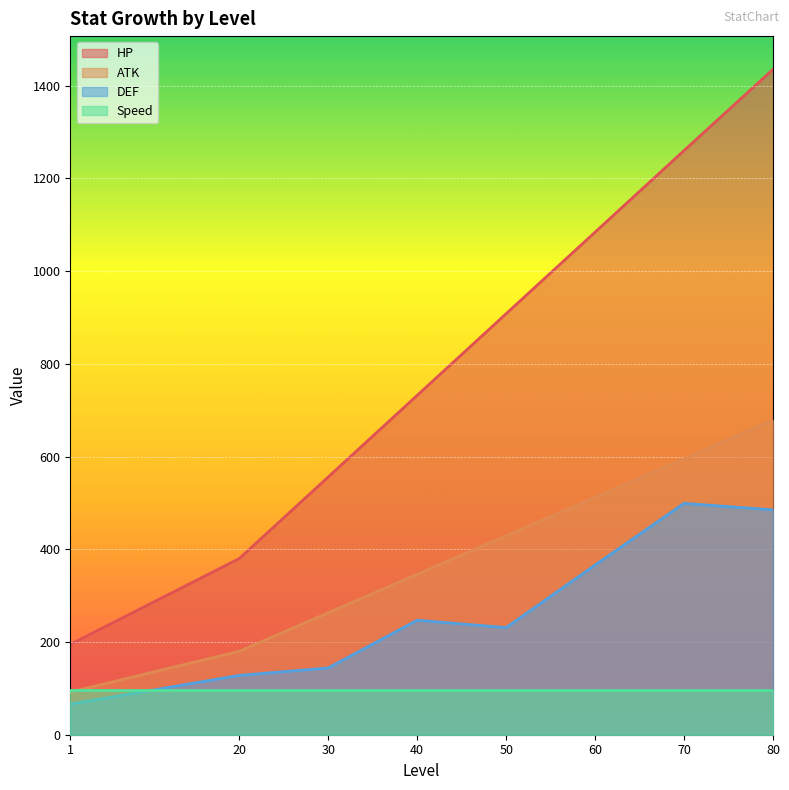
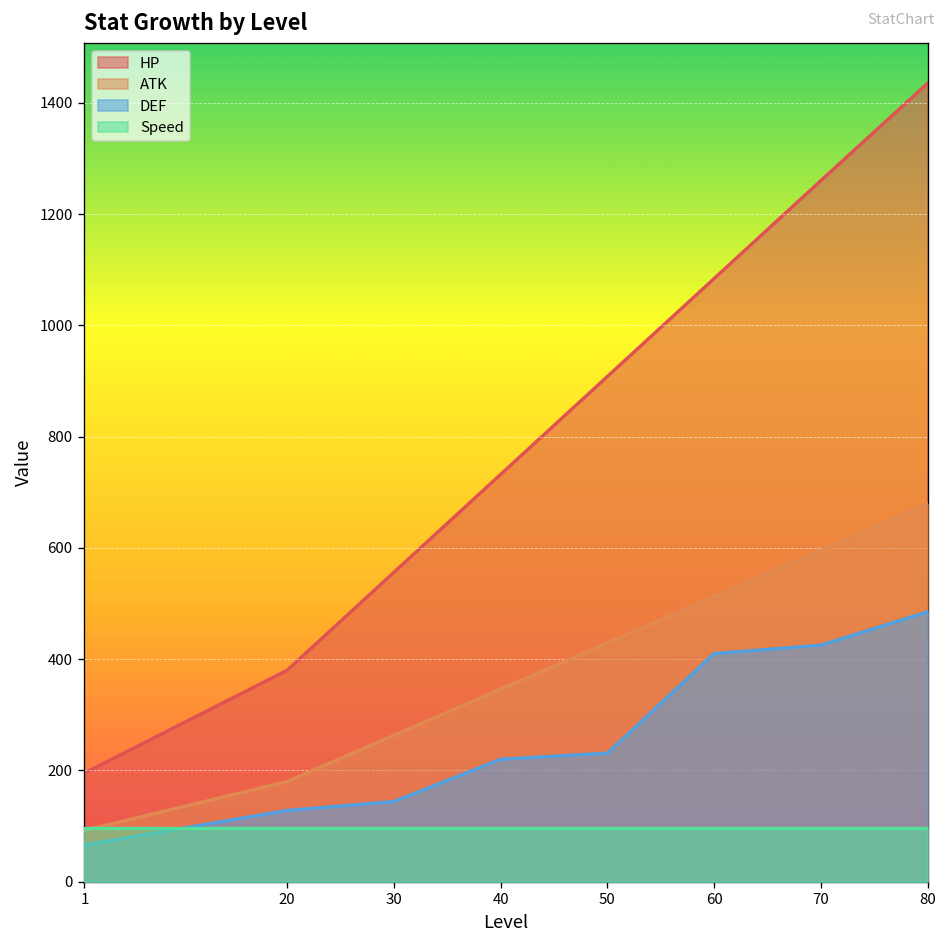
DEF, 40: 250 -> 220
DEF, 60: 370 -> 410
DEF, 70: 500 -> 430
